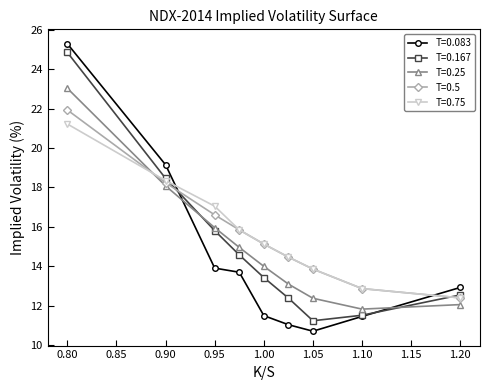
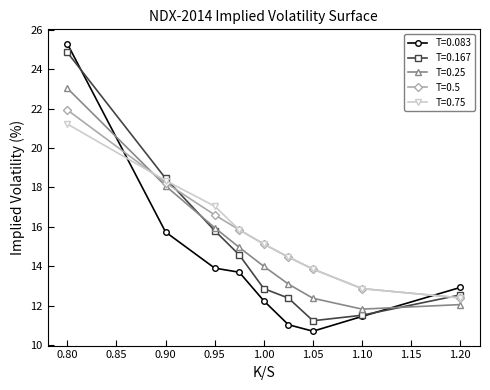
T=0.083, 0.90: 19.2 -> 15.7
T=0.083, 1.00: 11.5 -> 12.3
T=0.167, 1.00: 13.4 -> 12.9
